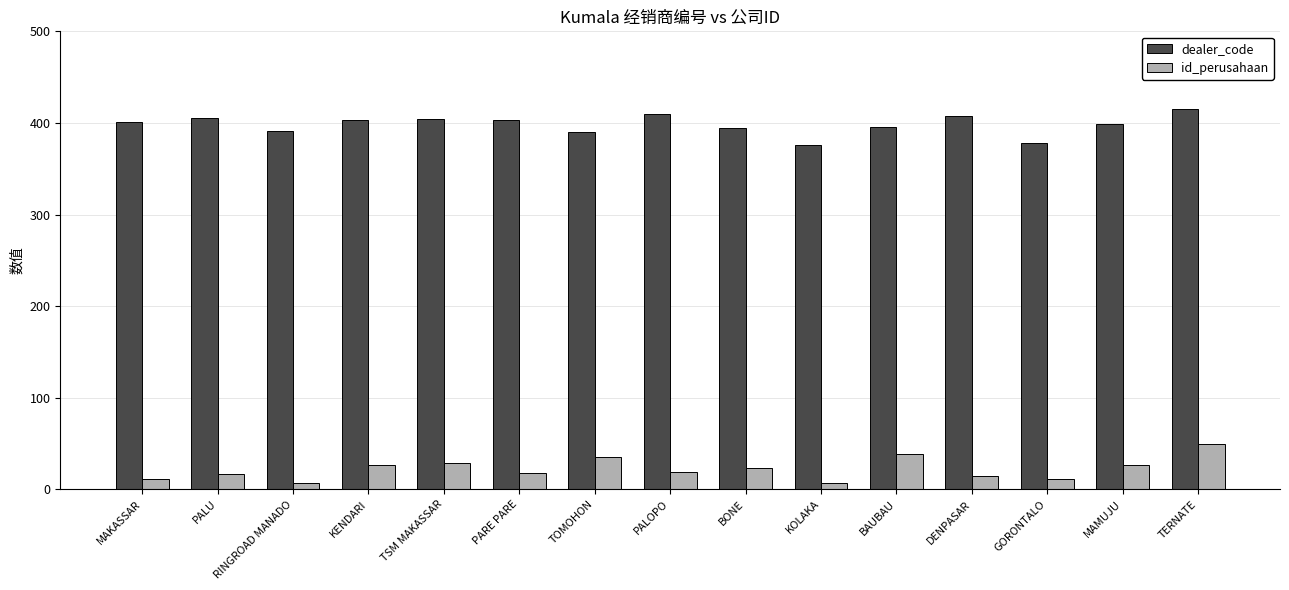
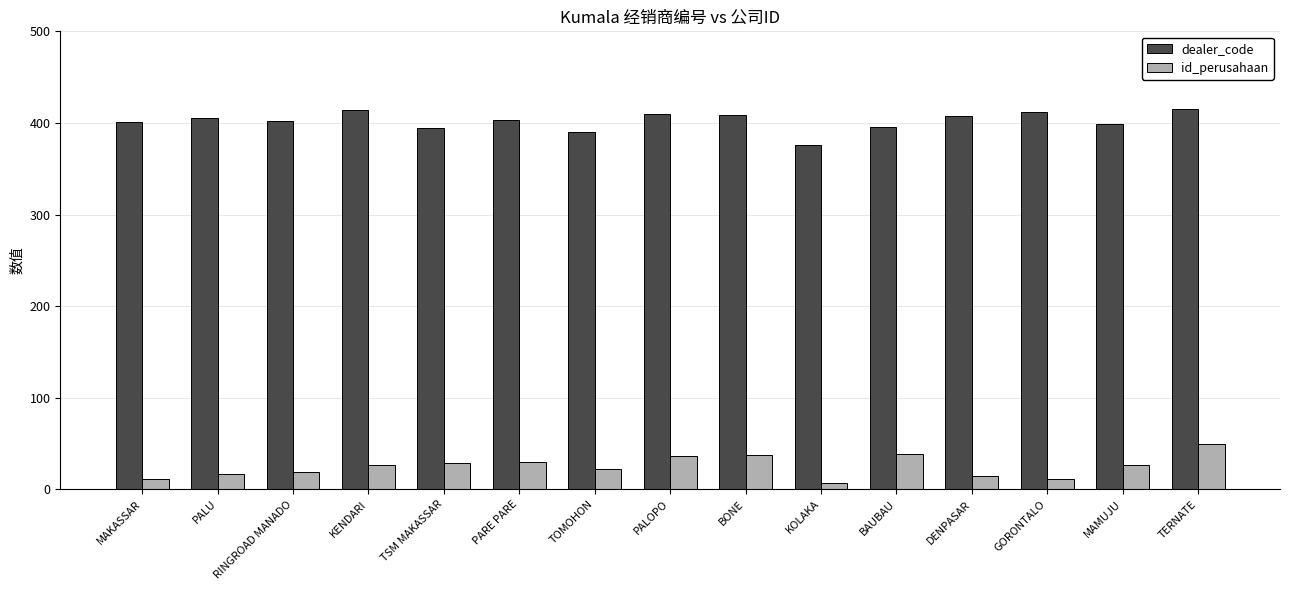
dealer_code, RINGROAD MANADO: 390 -> 400
id_perusahaan, RINGROAD MANADO: 10 -> 20
dealer_code, KENDARI: 400 -> 410
dealer_code, TSM MAKASSAR: 404 -> 395
id_perusahaan, PARE PARE: 20 -> 30
id_perusahaan, TOMOHON: 40 -> 20
id_perusahaan, PALOPO: 20 -> 40
dealer_code, BONE: 400 -> 410
id_perusahaan, BONE: 20 -> 40
dealer_code, GORONTALO: 380 -> 410
